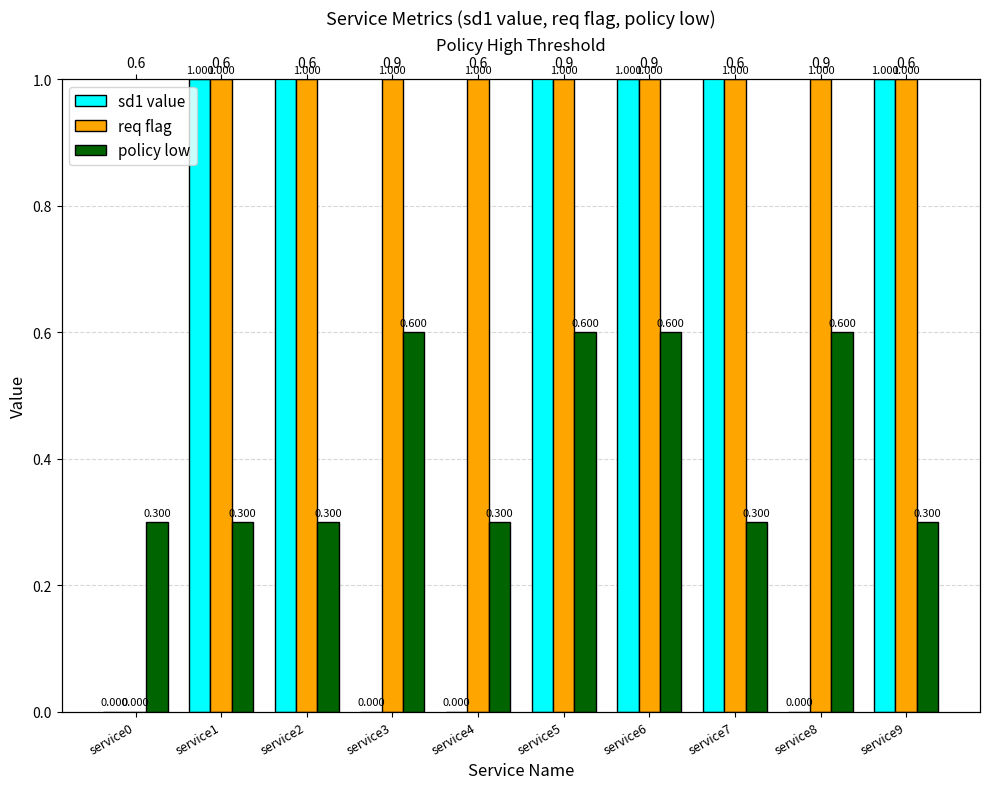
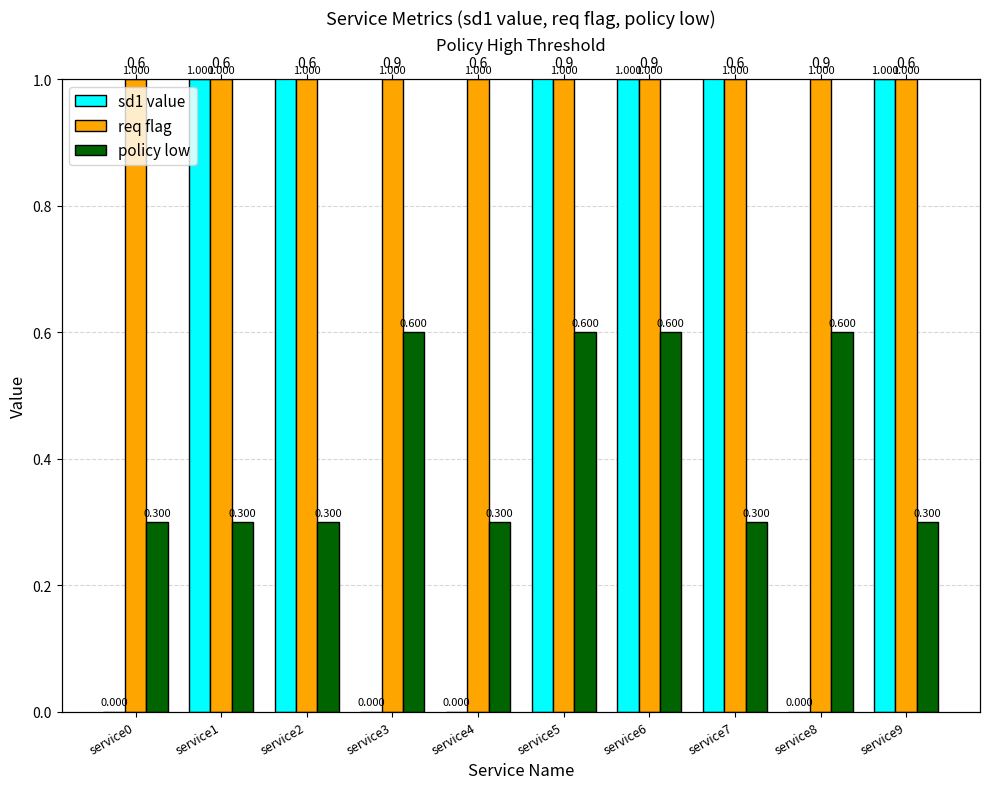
req flag, service0: 0.000 -> 1.000
